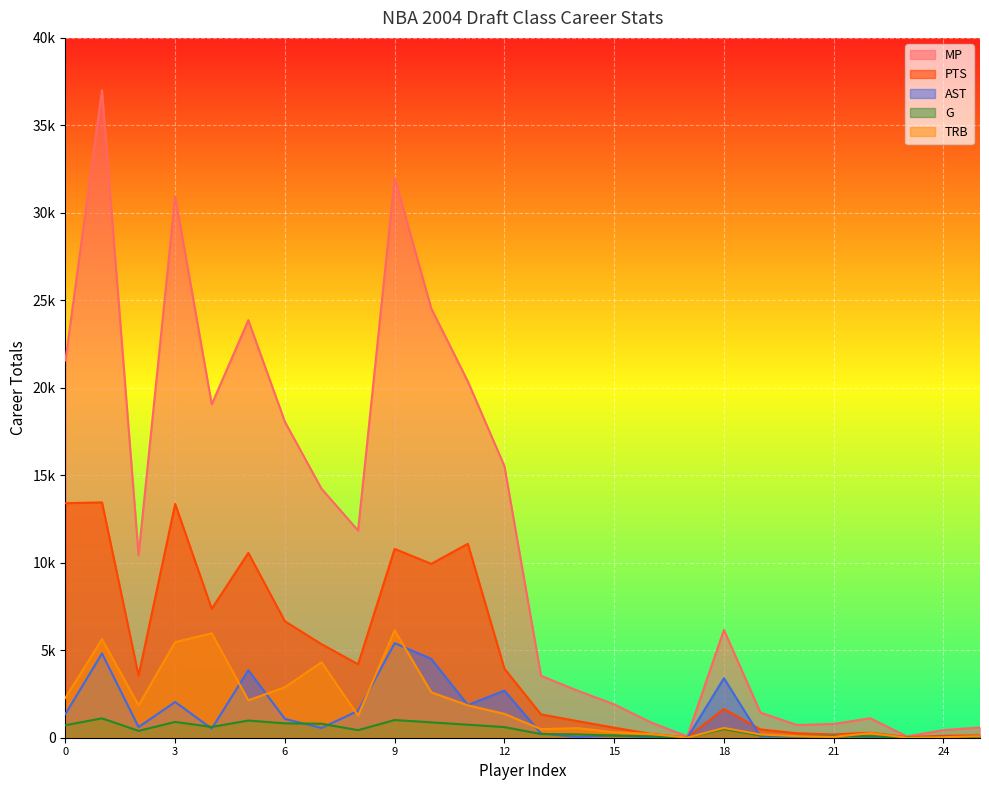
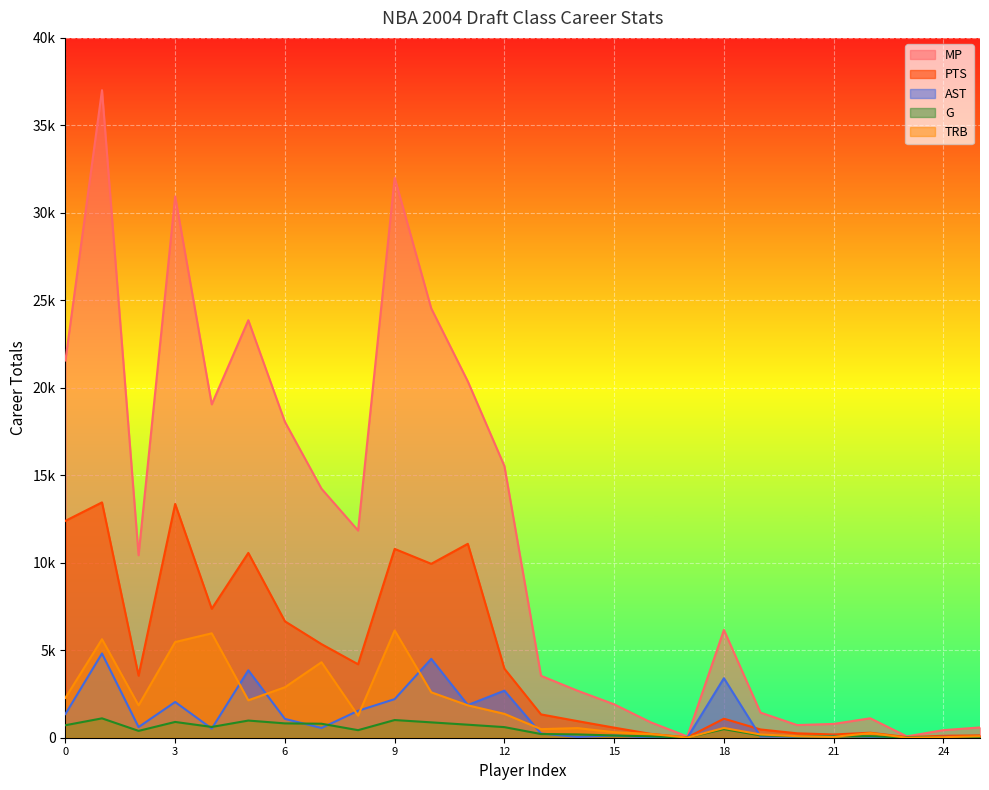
PTS, 0: 13400 -> 12400
AST, 9: 5400 -> 2200
PTS, 18: 1600 -> 1100
